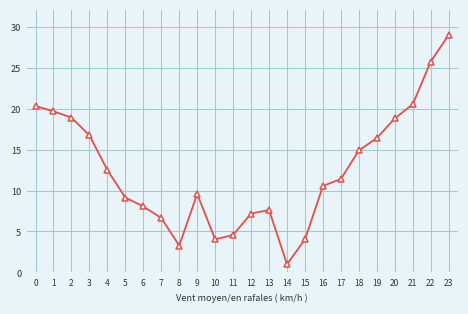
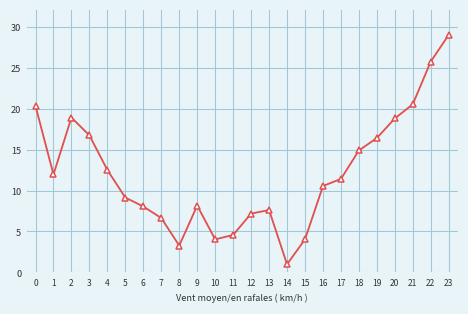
1: 20 -> 12
9: 10 -> 8
